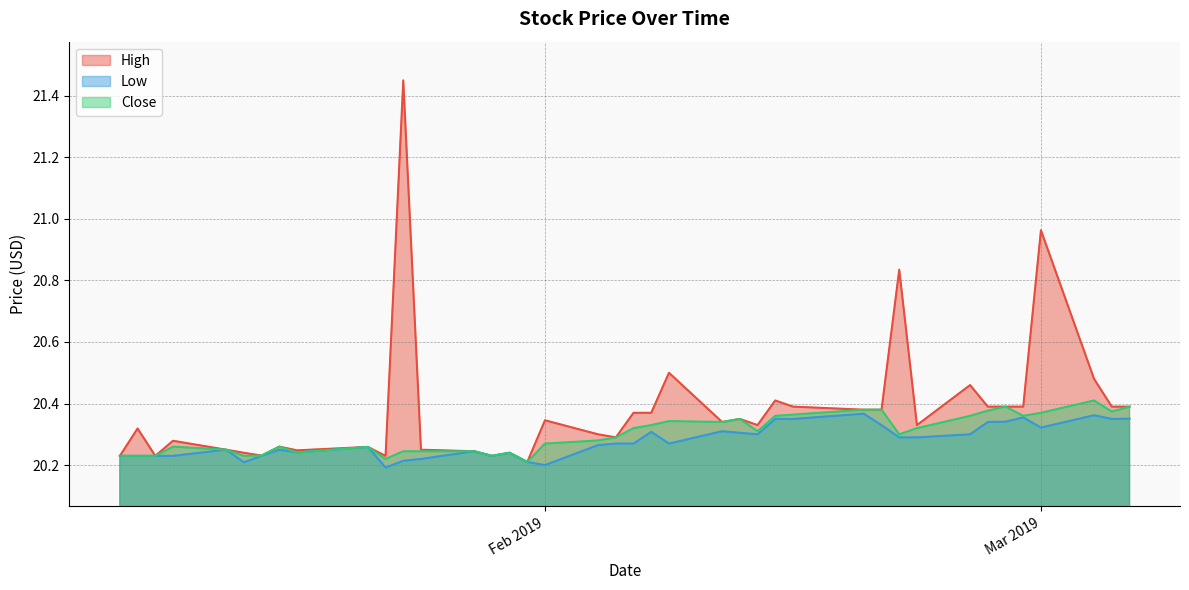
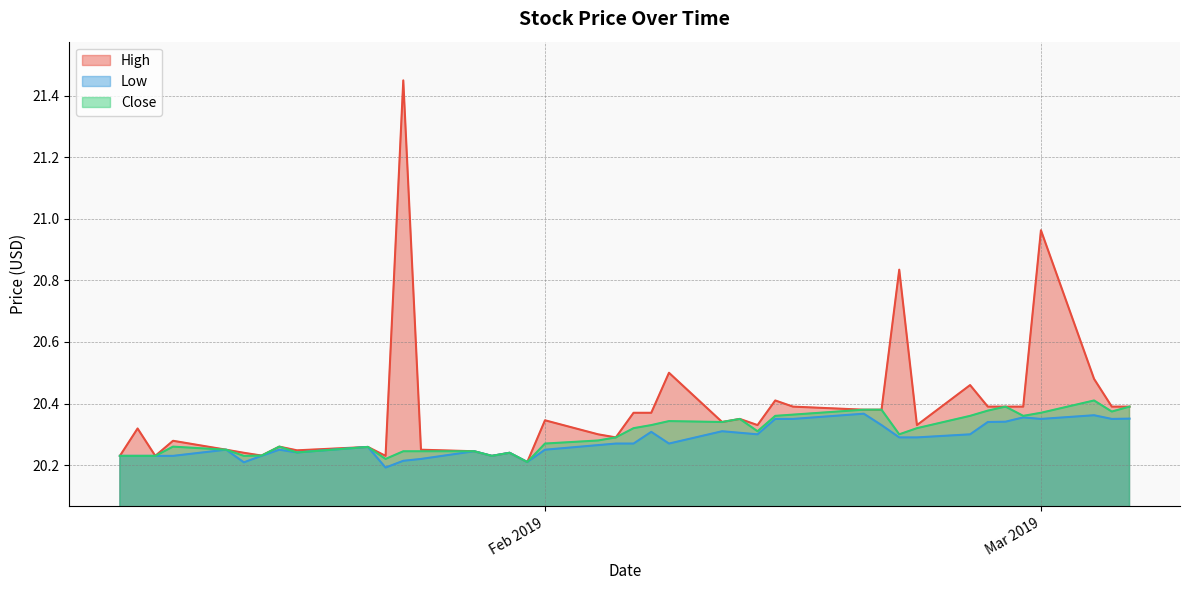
Low, Feb 2019: 20.20 -> 20.25
Low, Mar 2019: 20.32 -> 20.35
